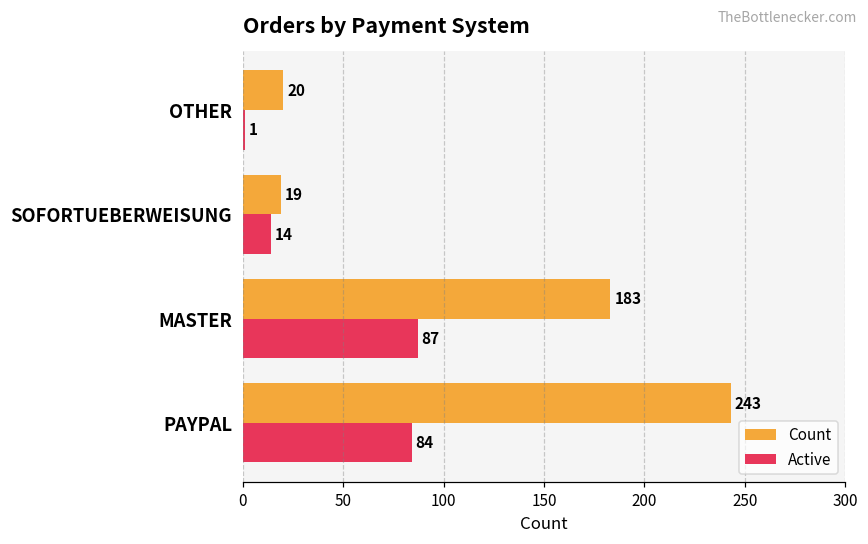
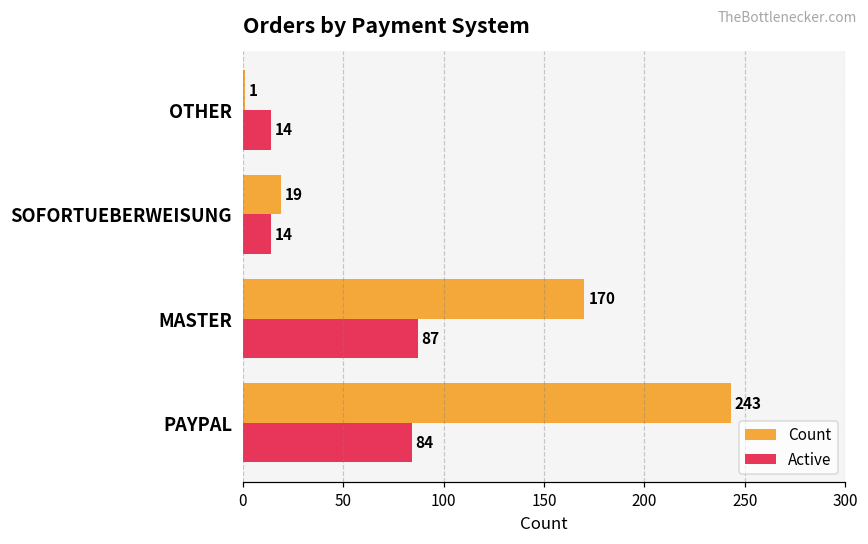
Count, OTHER: 20 -> 1
Active, OTHER: 1 -> 14
Count, MASTER: 183 -> 170
